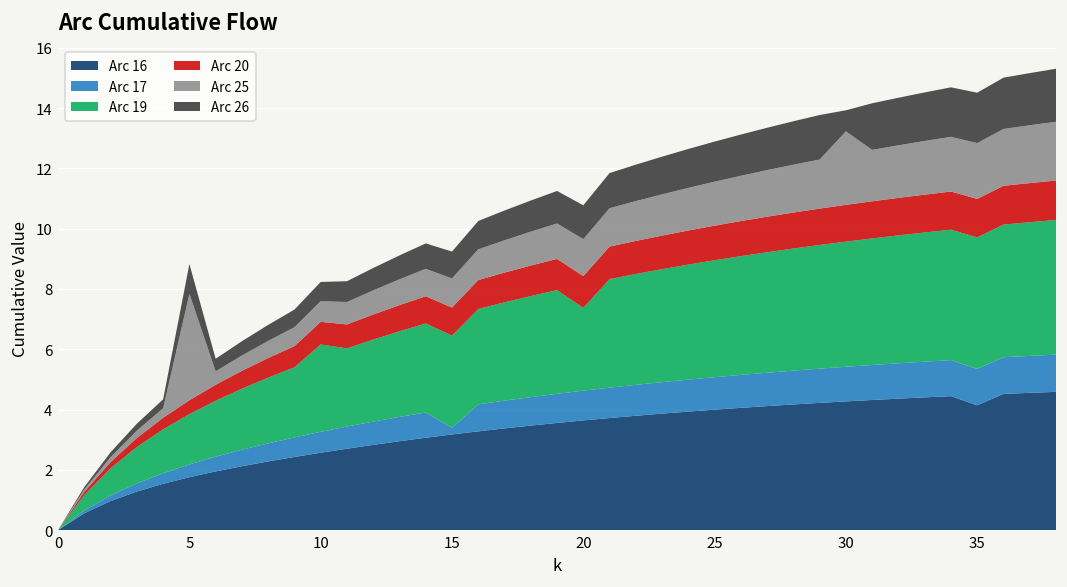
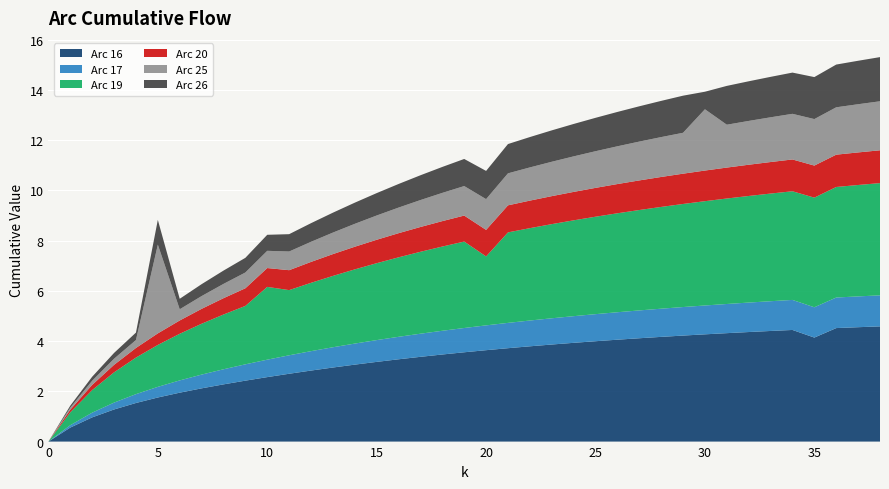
Arc 17, 15: 0.2 -> 0.9
